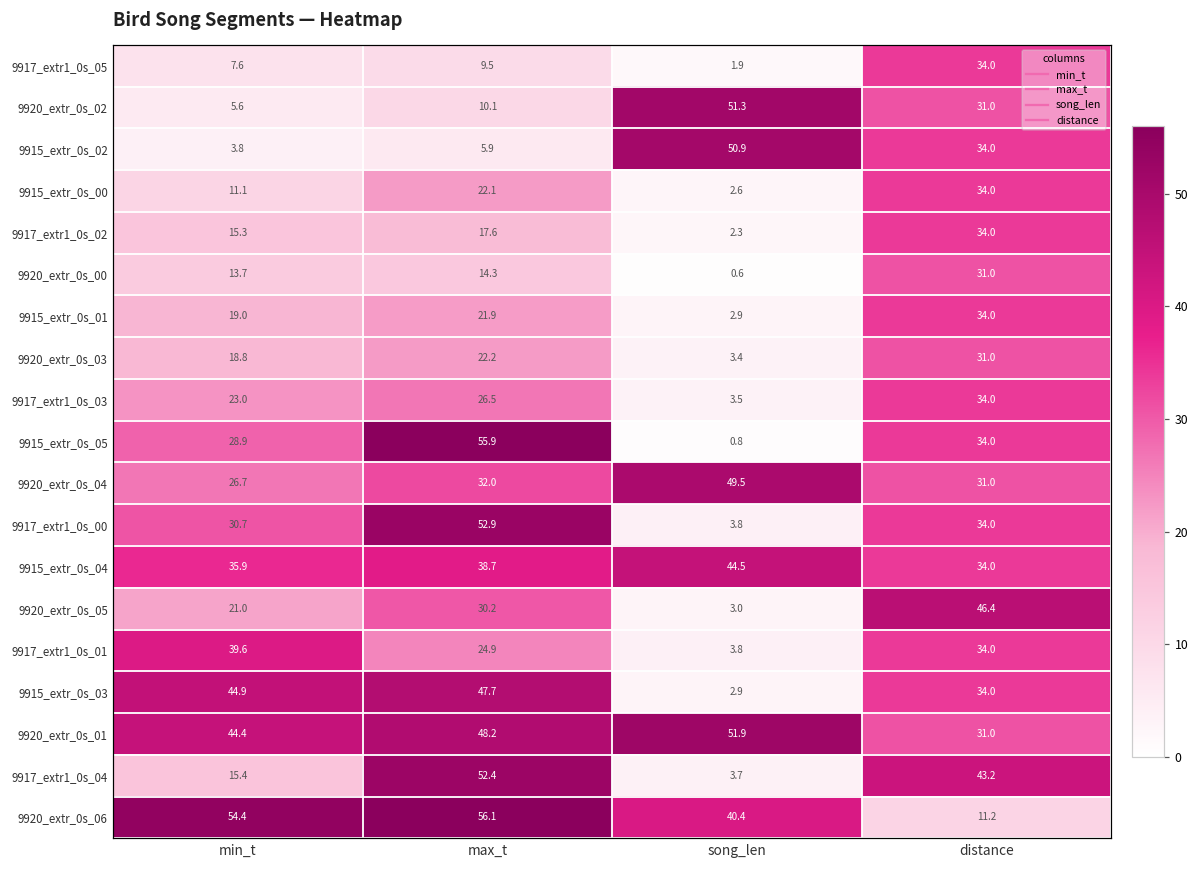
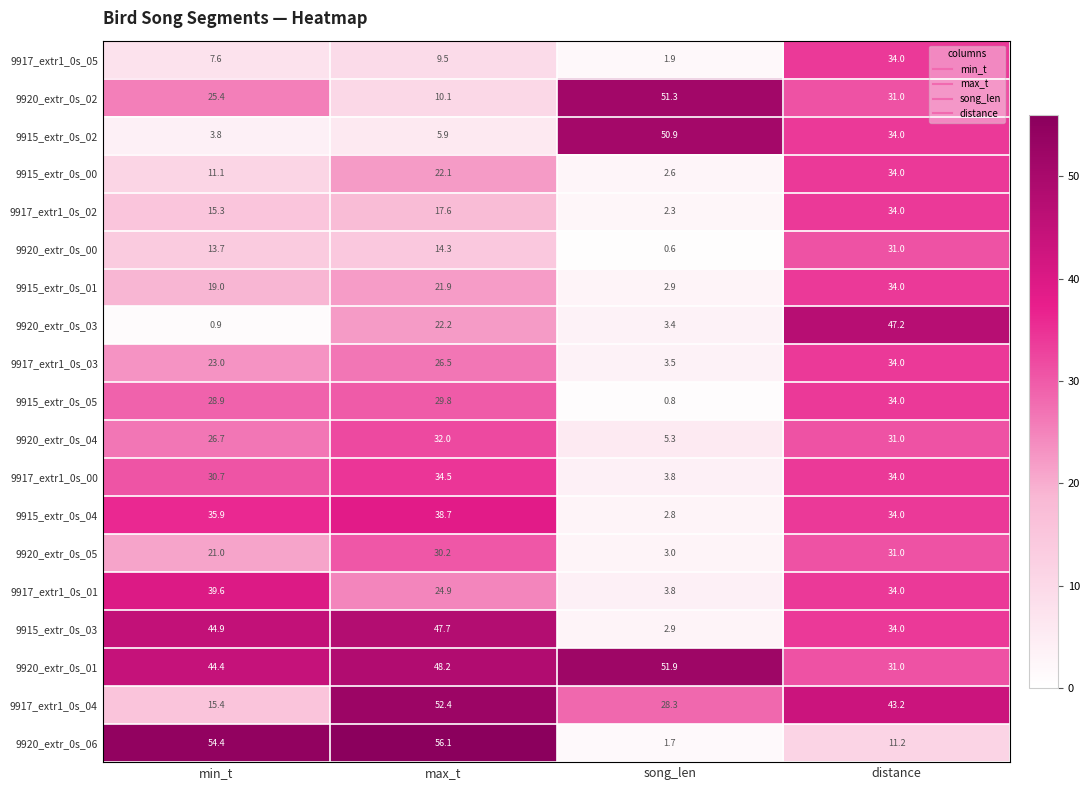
9920_extr_0s_02, min_t: 5.6 -> 25.4
9920_extr_0s_03, min_t: 18.8 -> 0.9
9920_extr_0s_03, distance: 31.0 -> 47.2
9915_extr_0s_05, max_t: 55.9 -> 29.8
9920_extr_0s_04, song_len: 49.5 -> 5.3
9917_extr1_0s_00, max_t: 52.9 -> 34.5
9915_extr_0s_04, song_len: 44.5 -> 2.8
9920_extr_0s_05, distance: 46.4 -> 31.0
9917_extr1_0s_04, song_len: 3.7 -> 28.3
9920_extr_0s_06, song_len: 40.4 -> 1.7
